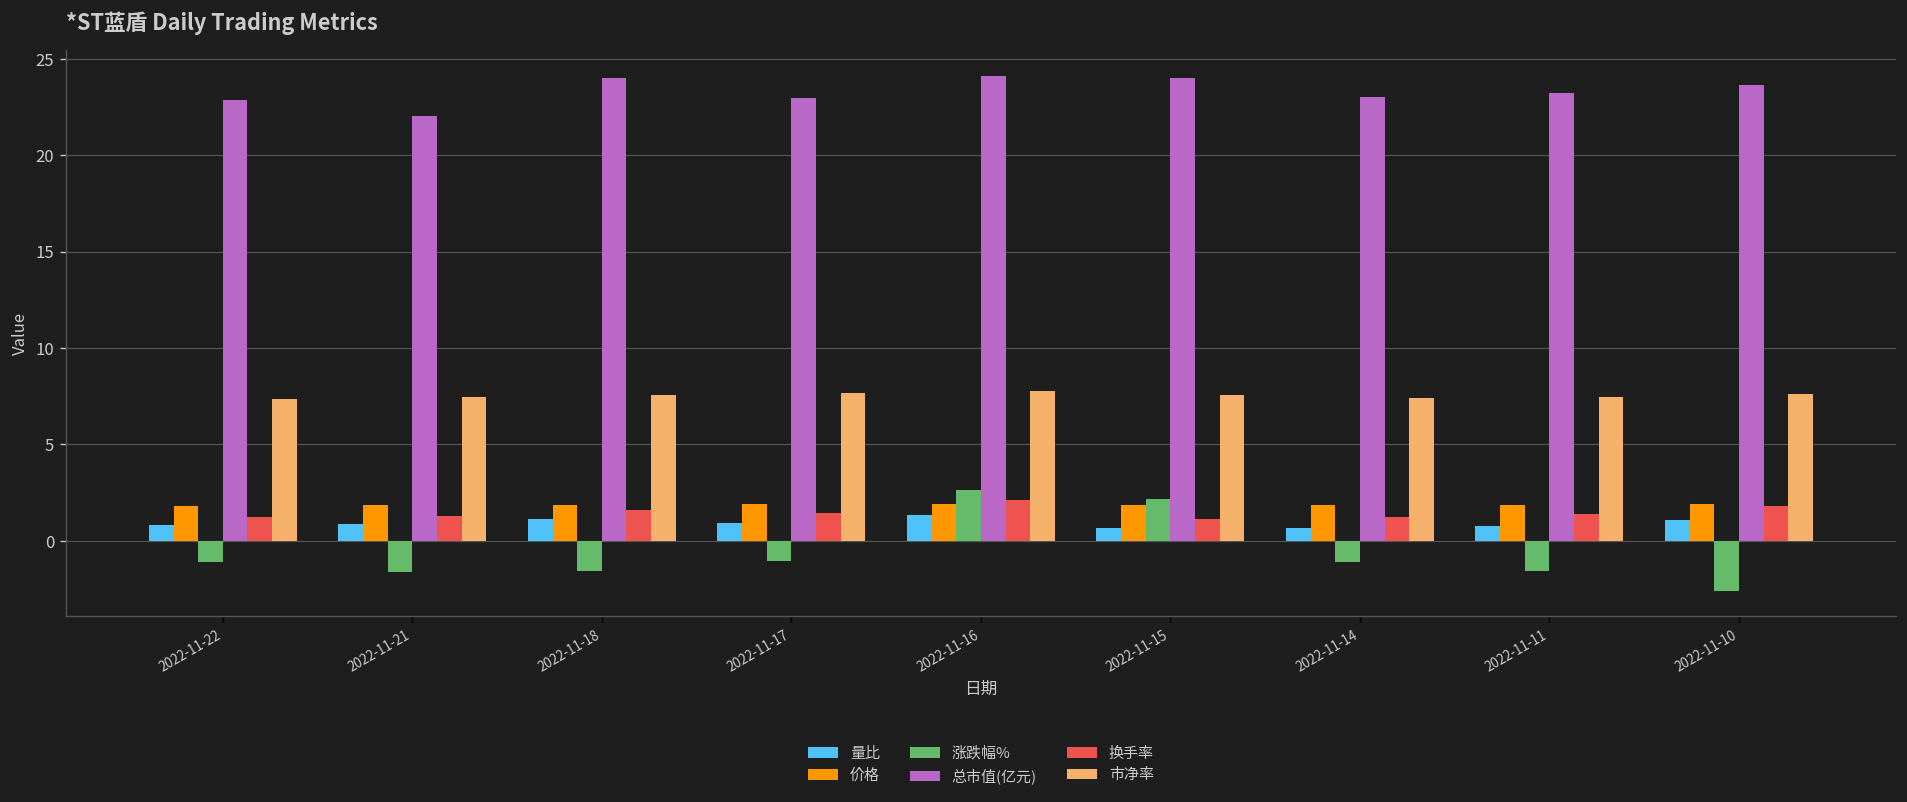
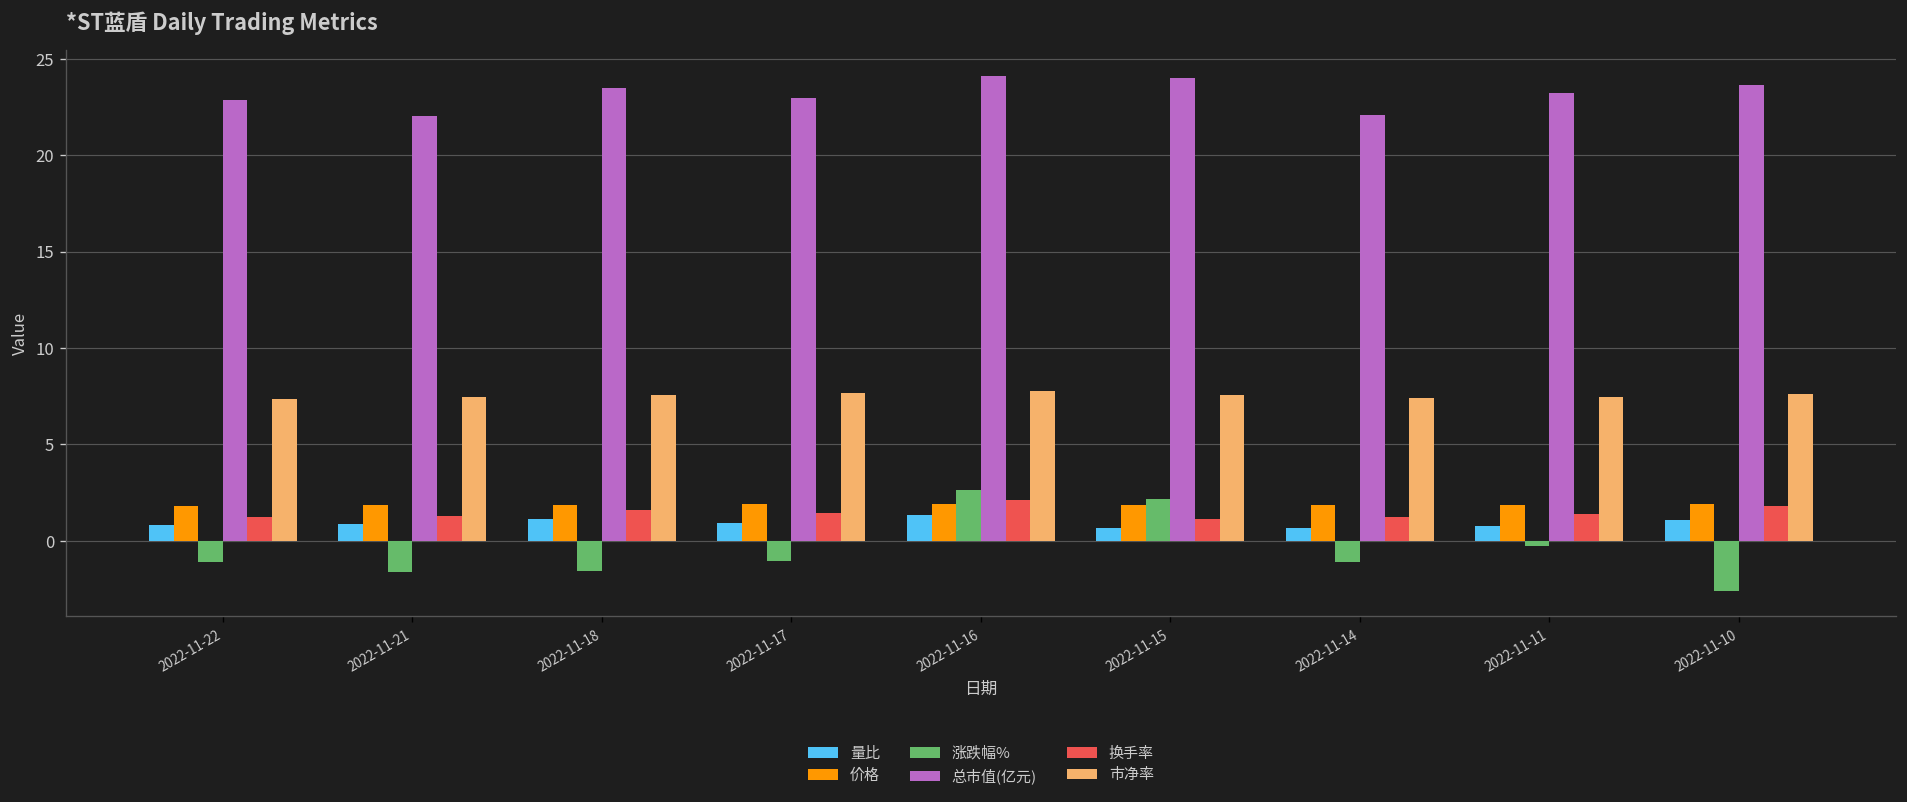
总市值(亿元), 2022-11-18: 24.0 -> 23.5
总市值(亿元), 2022-11-14: 23.0 -> 22.1
涨跌幅%, 2022-11-11: -1.6 -> -0.3
